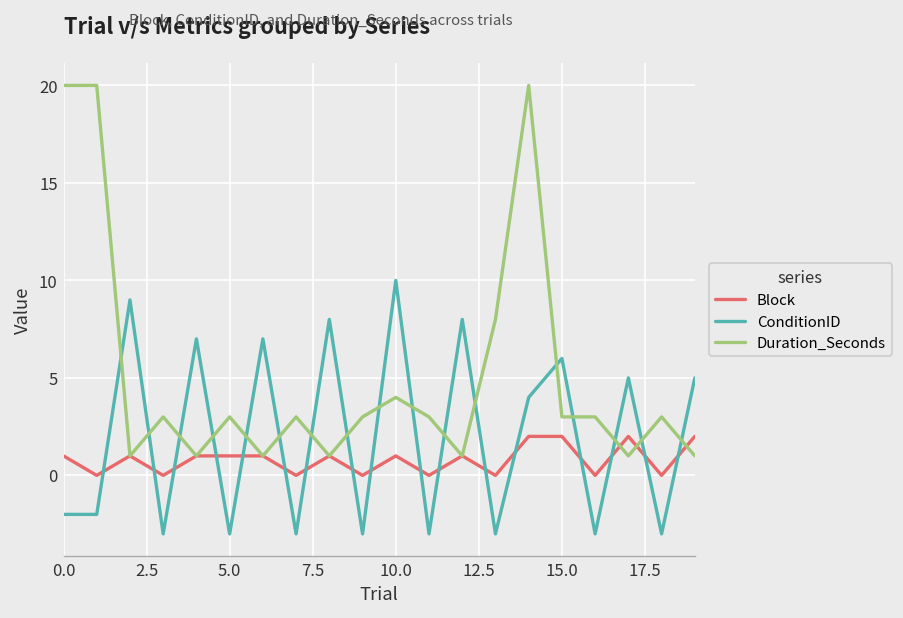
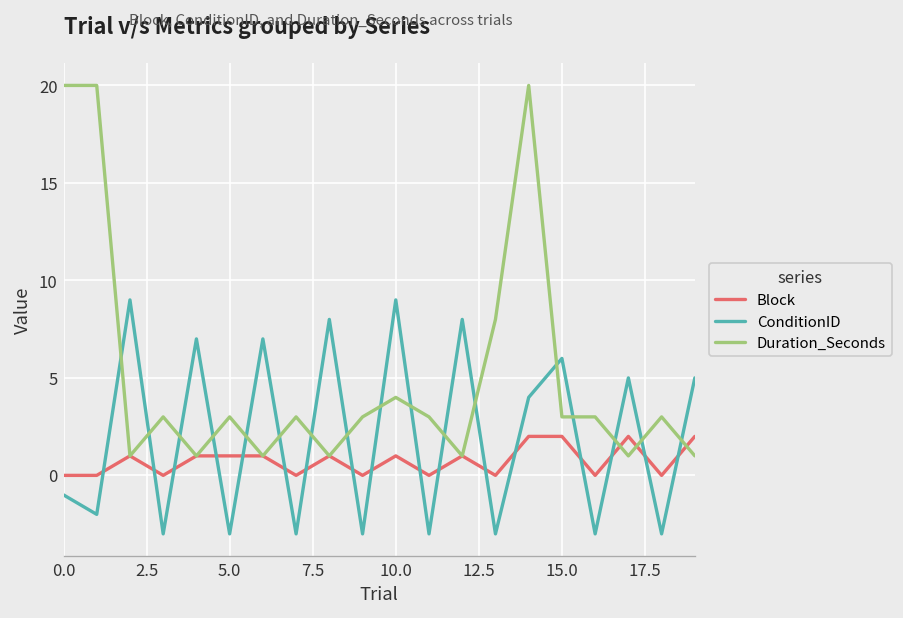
Block, 0.0: 1 -> 0
ConditionID, 0.0: -2 -> -1
ConditionID, 10.0: 10 -> 9
